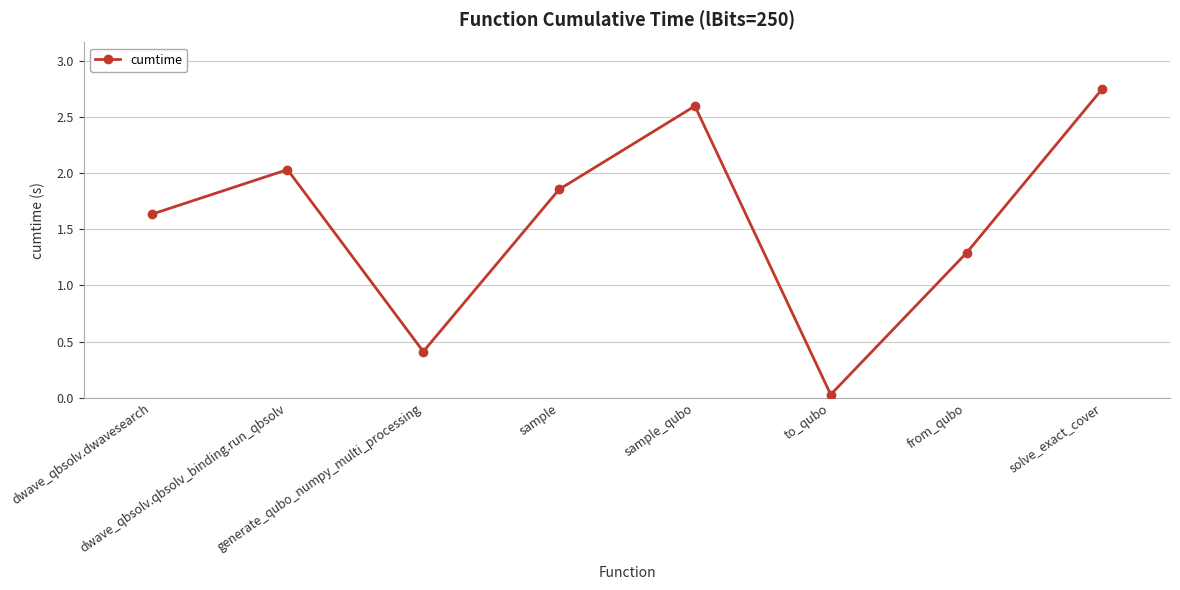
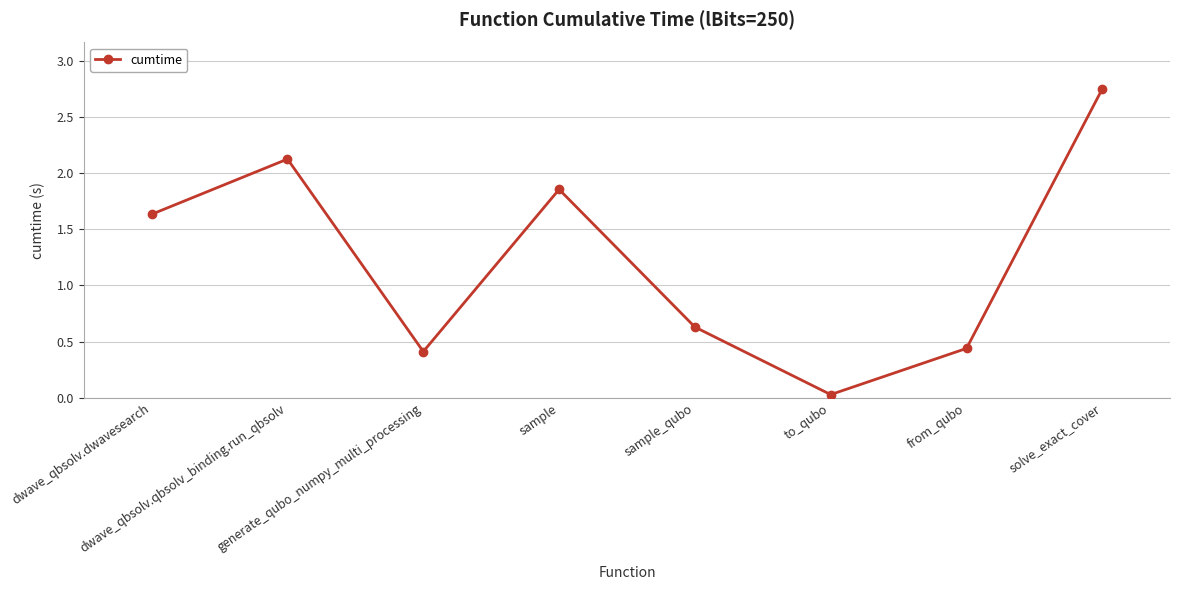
dwave_qbsolv.qbsolv_binding.run_qbsolv: 2.03 -> 2.13
sample_qubo: 2.60 -> 0.63
from_qubo: 1.29 -> 0.44
